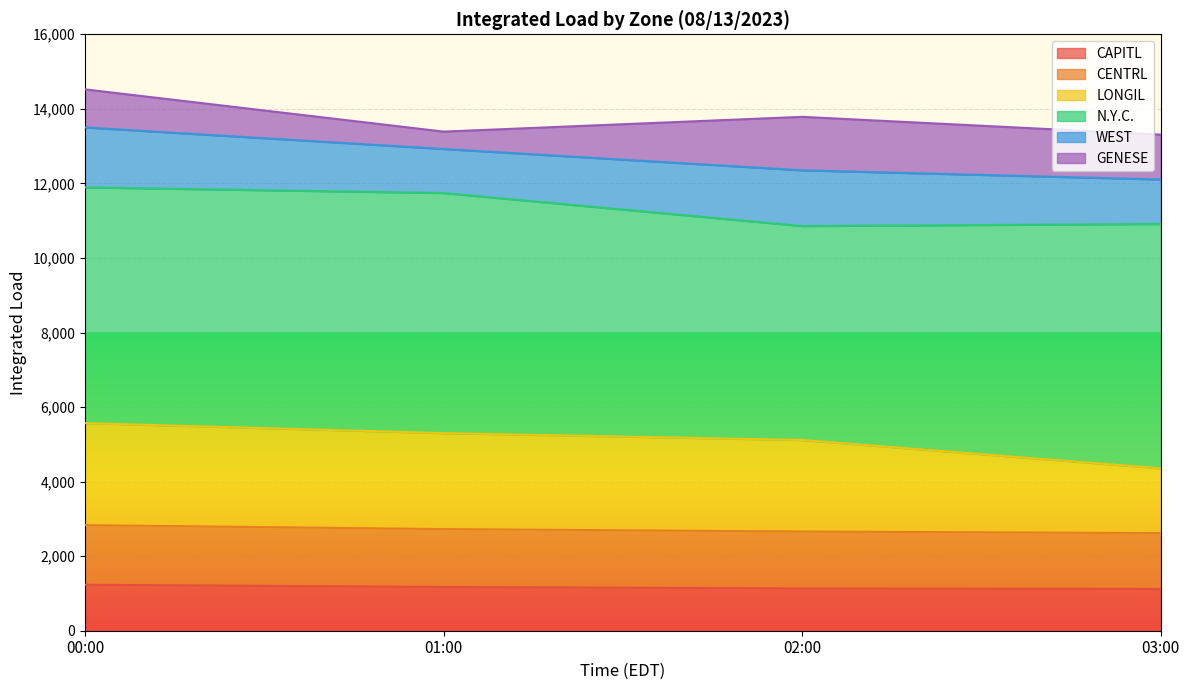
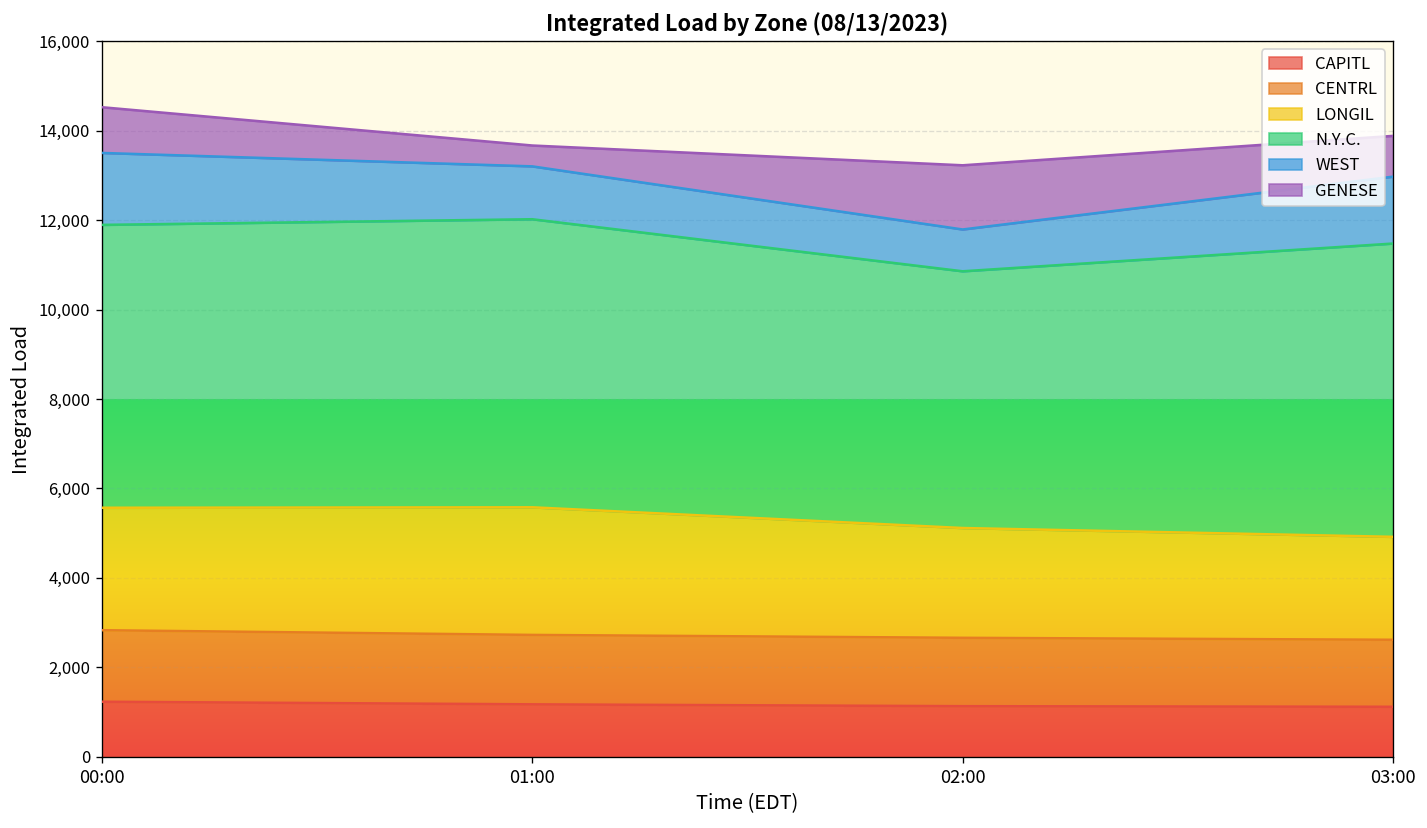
LONGIL, 01:00: 2,600 -> 2,900
WEST, 02:00: 1,500 -> 900
LONGIL, 03:00: 1,700 -> 2,300
WEST, 03:00: 1,200 -> 1,500
GENESE, 03:00: 1,200 -> 900
